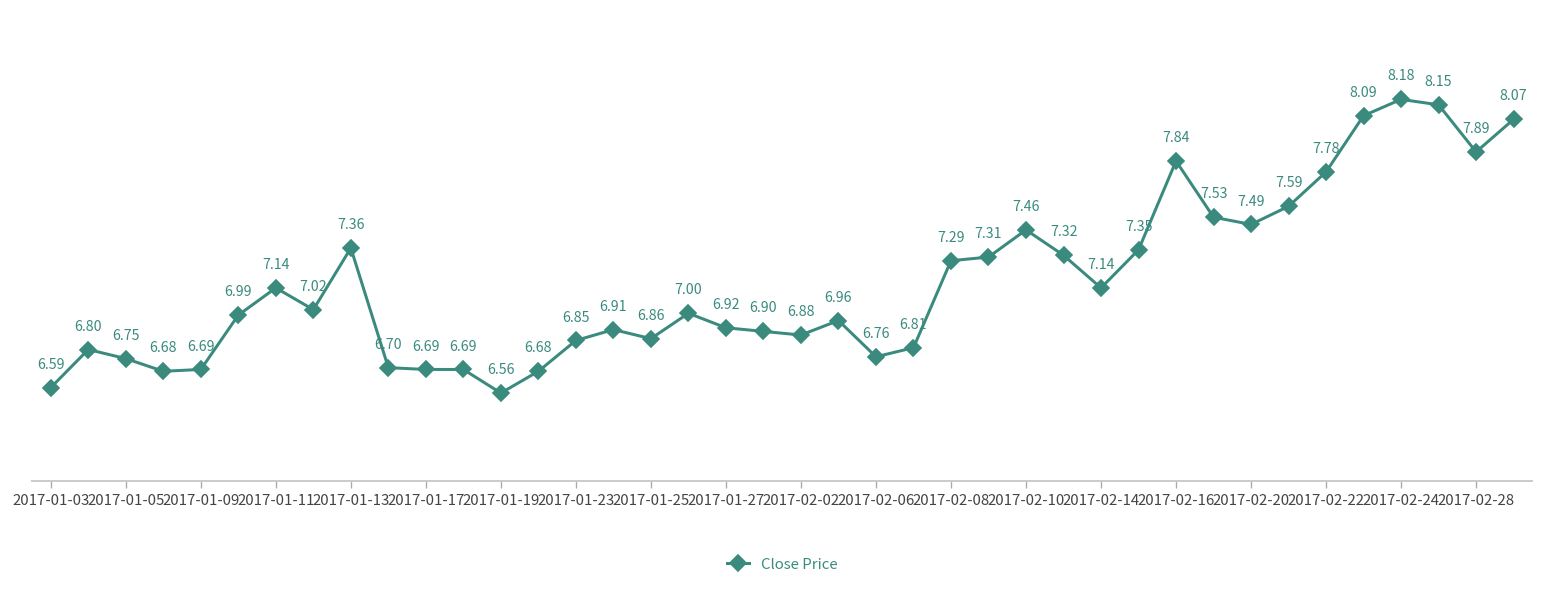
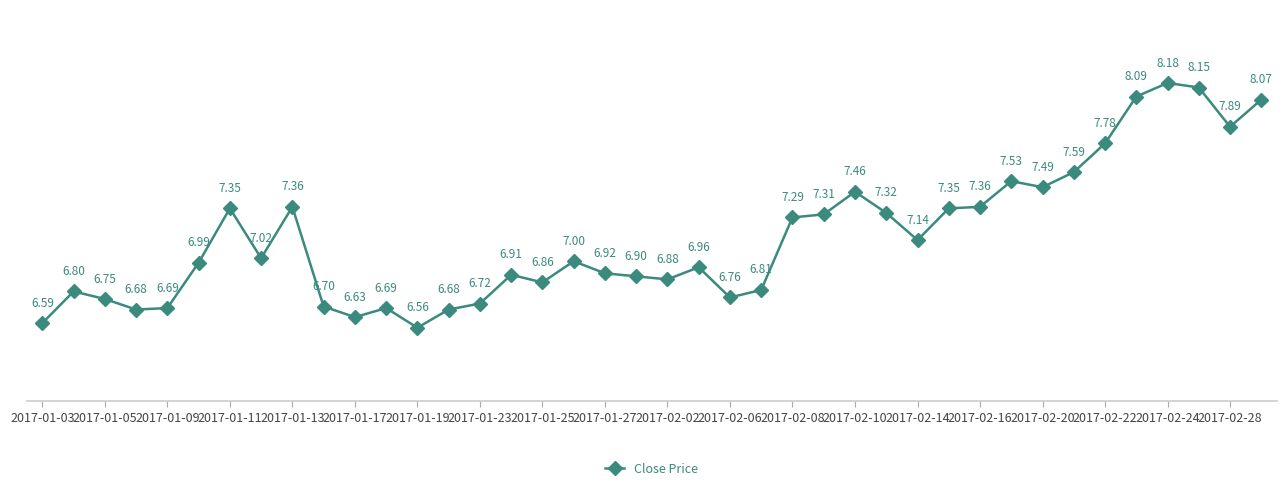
2017-01-11: 7.14 -> 7.35
2017-01-17: 6.69 -> 6.63
2017-01-23: 6.85 -> 6.72
2017-02-16: 7.84 -> 7.36
